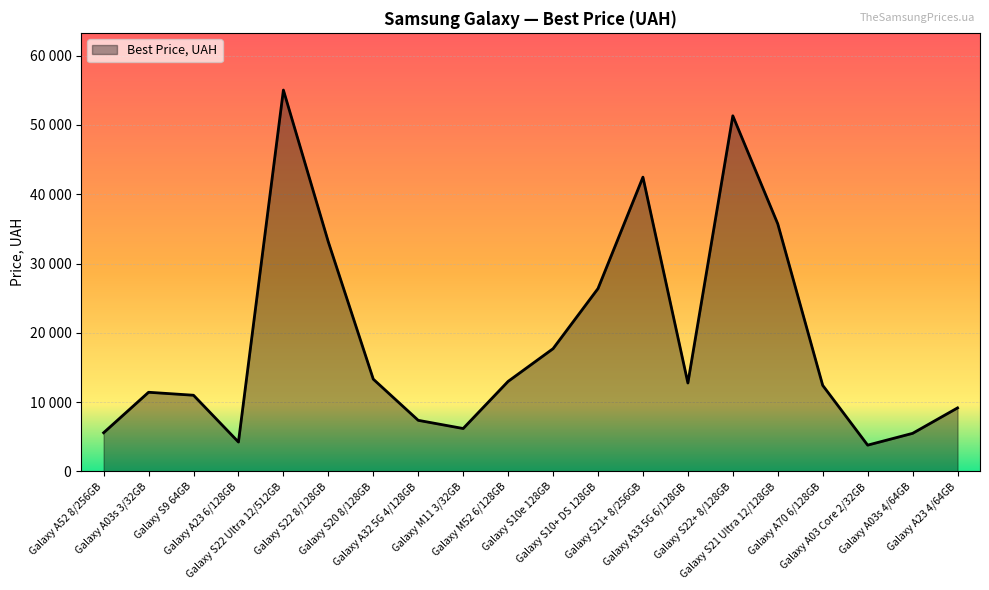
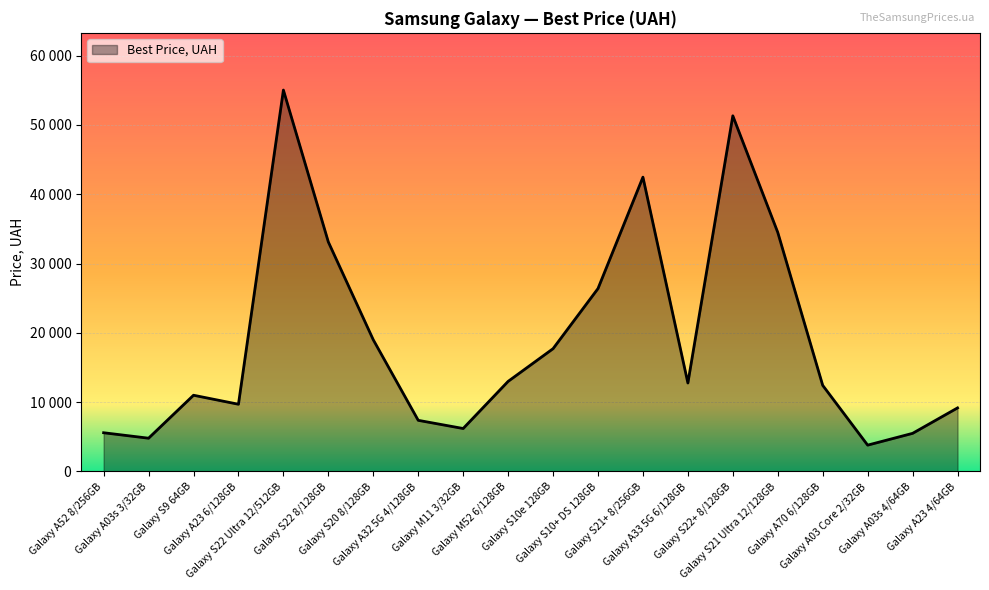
Galaxy A03s 3/32GB: 11000 -> 5000
Galaxy A23 6/128GB: 4000 -> 10000
Galaxy S20 8/128GB: 13000 -> 19000
Galaxy S21 Ultra 12/128GB: 36000 -> 34000
